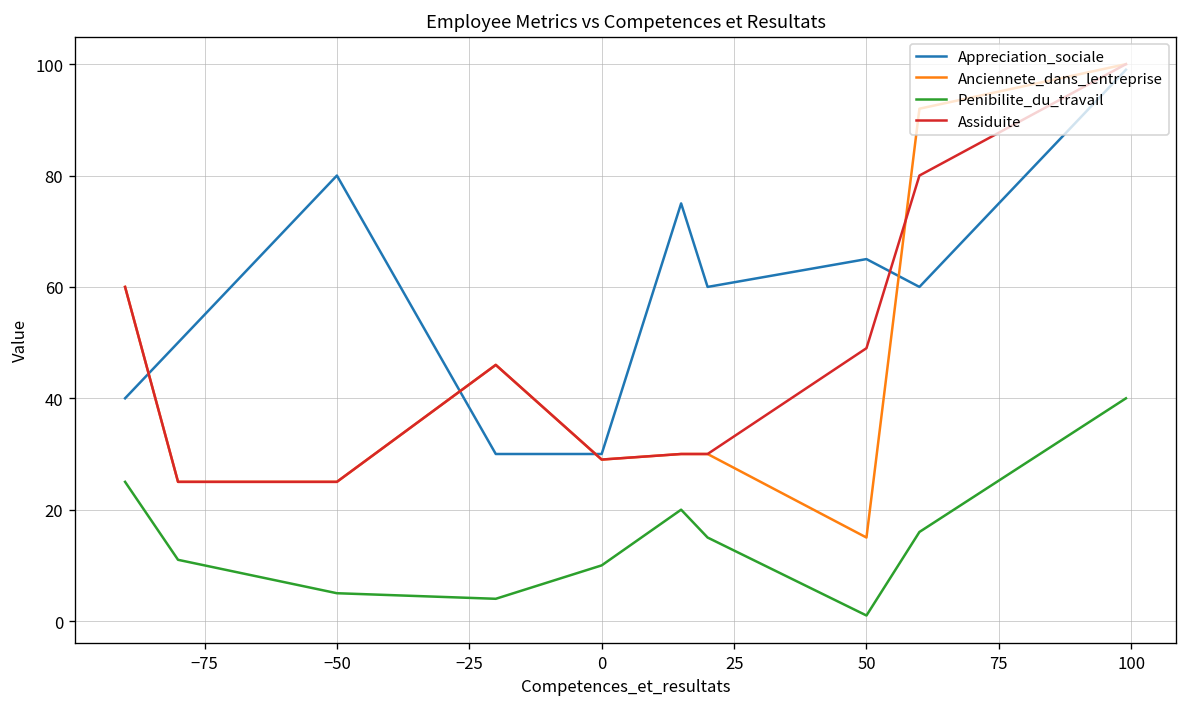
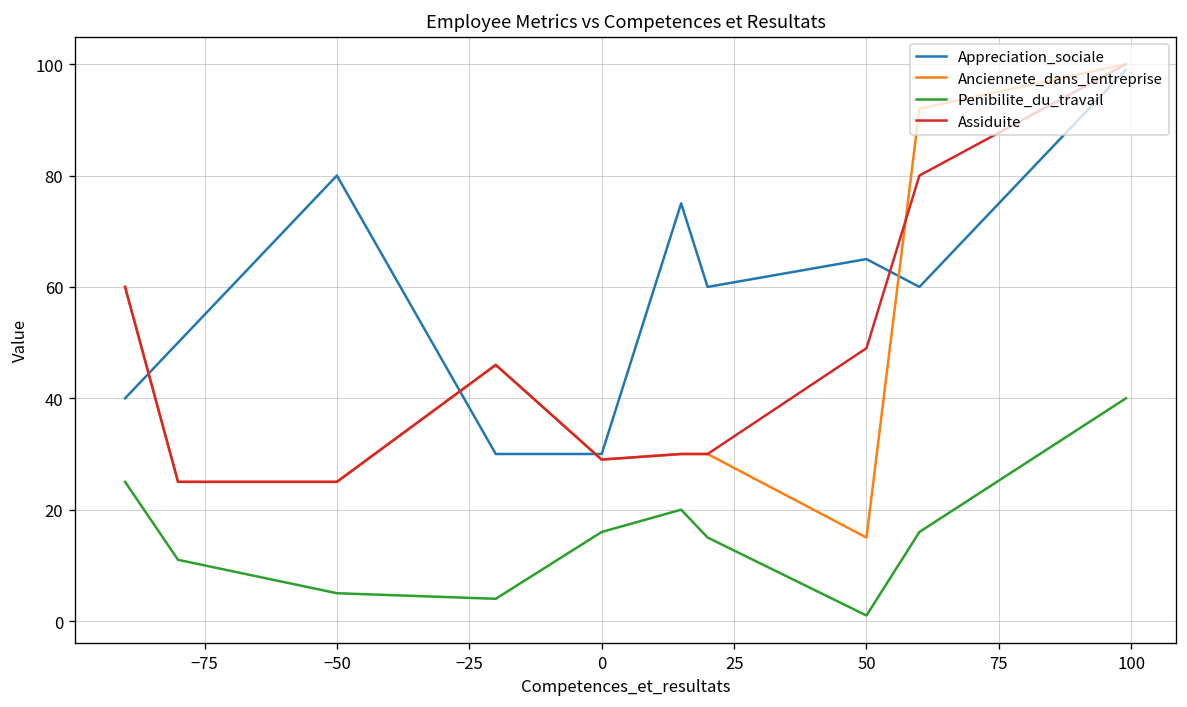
Penibilite_du_travail, 0: 10 -> 16
